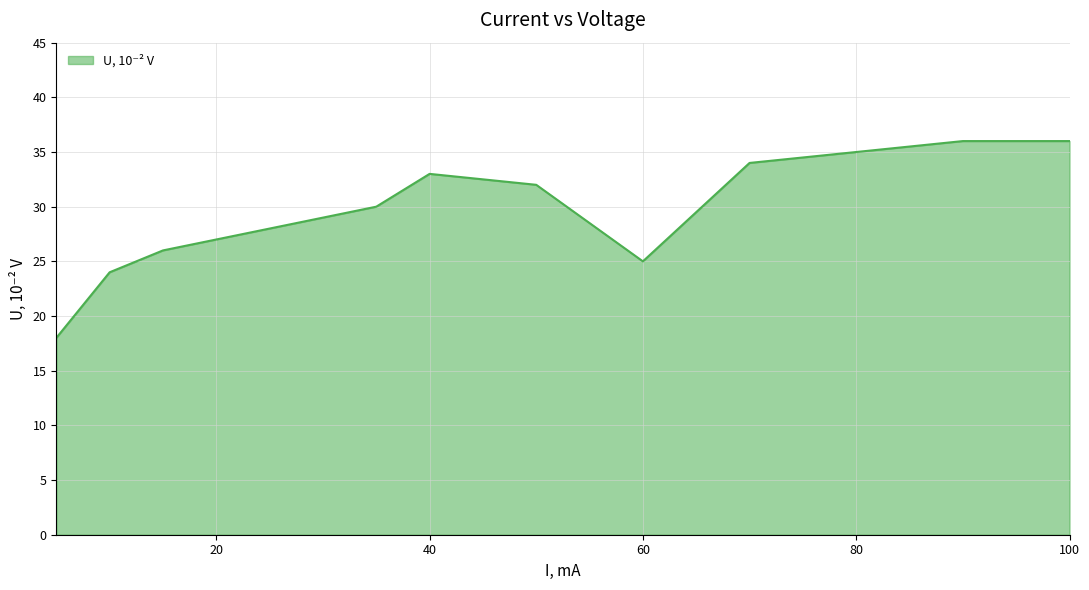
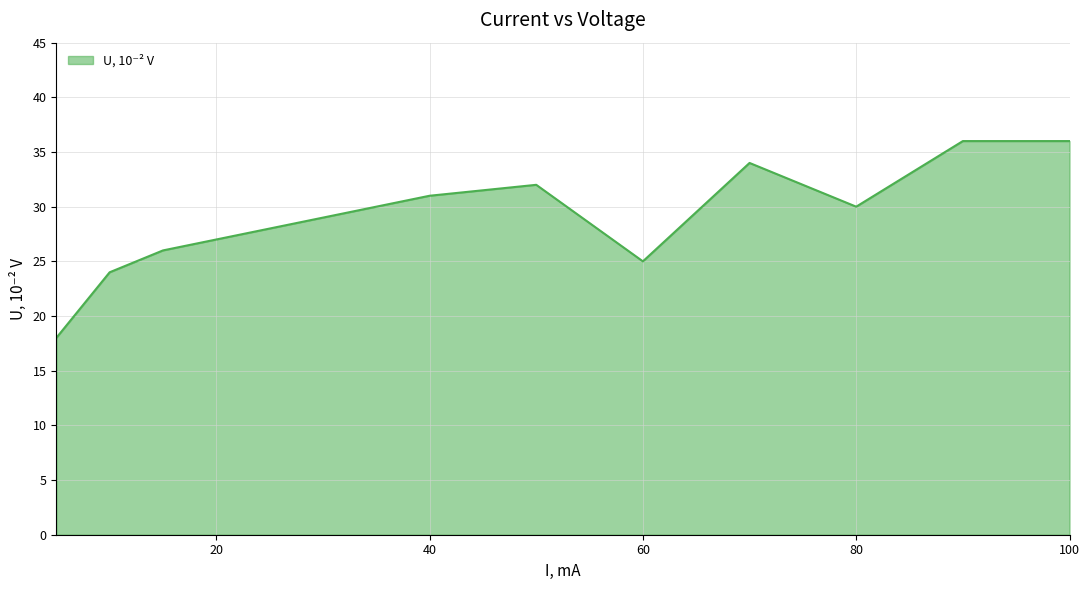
40: 33 -> 31
80: 35 -> 30
